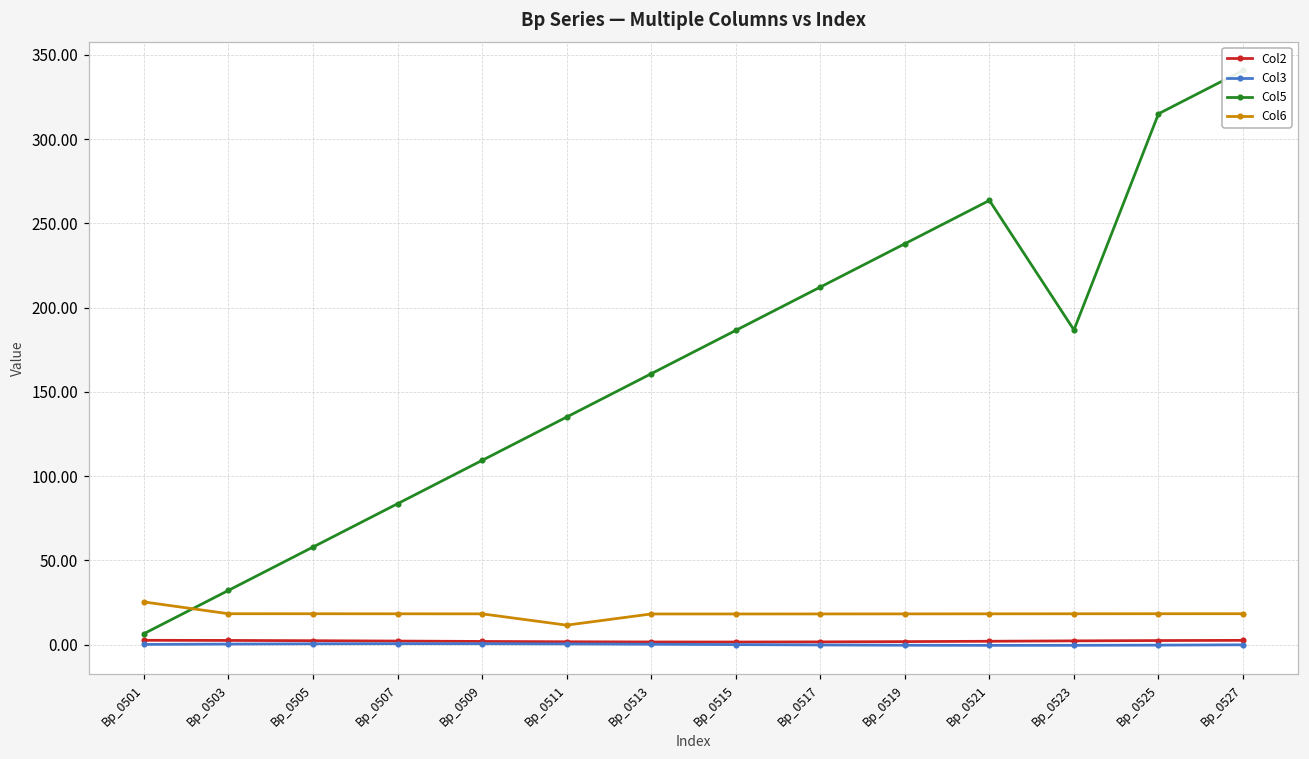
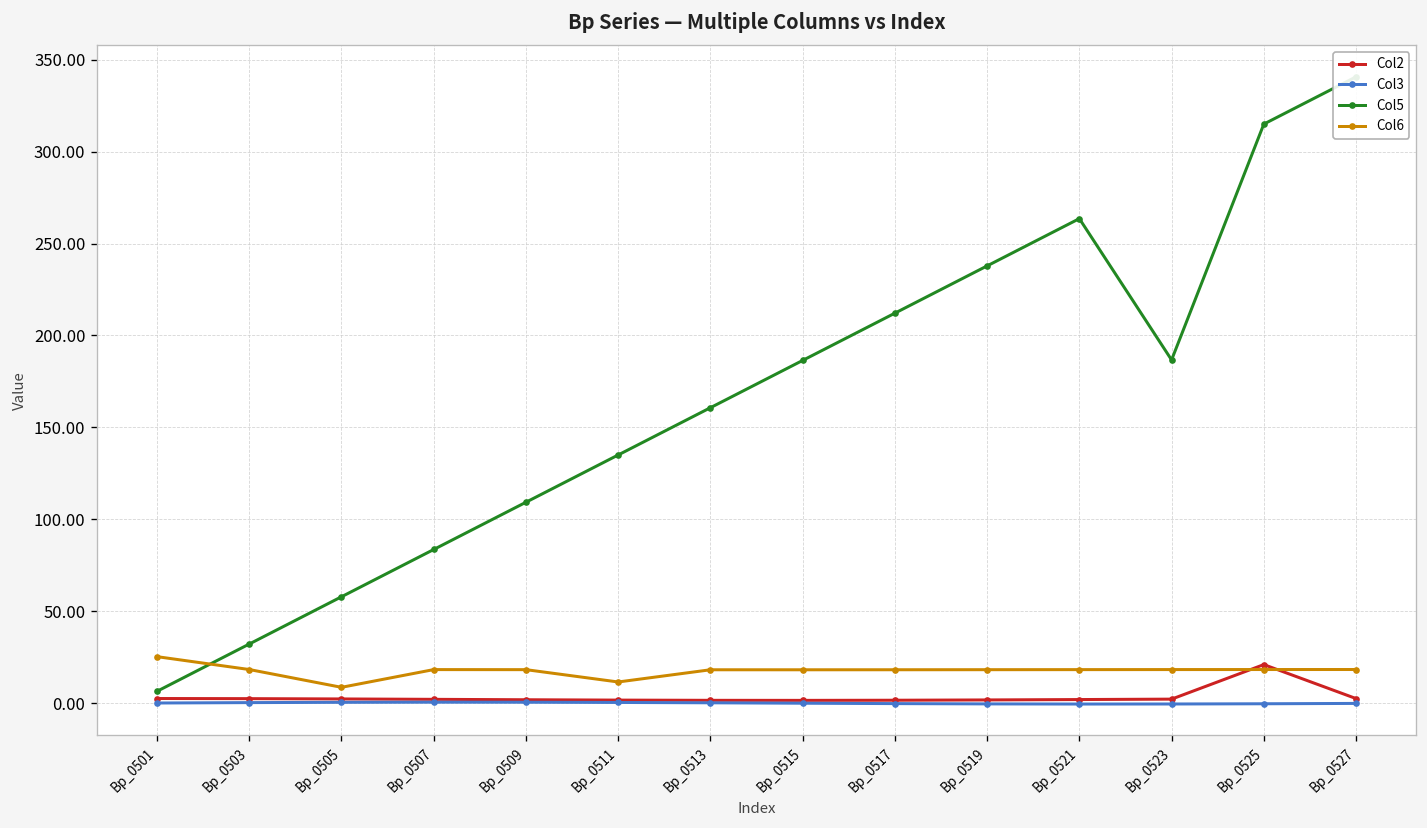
Col6, Bp_0505: 18 -> 9
Col2, Bp_0525: 2 -> 21
